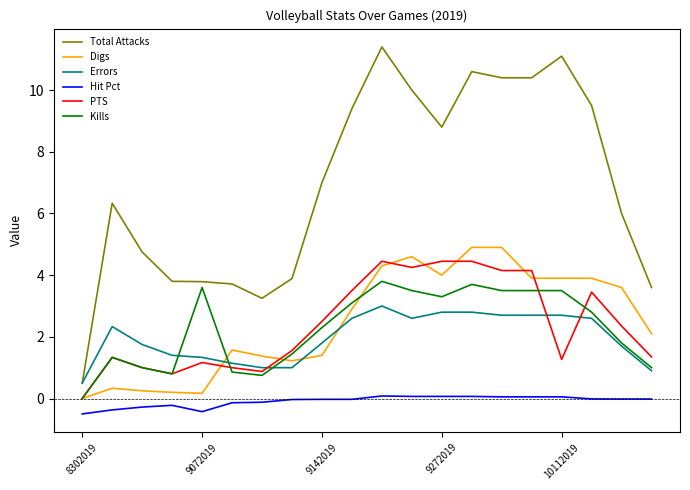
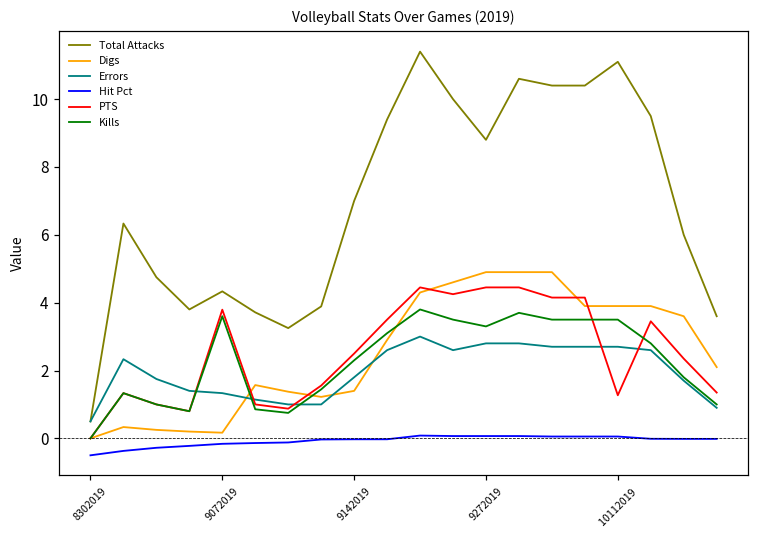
Total Attacks, 9072019: 3.8 -> 4.3
Hit Pct, 9072019: -0.4 -> -0.2
PTS, 9072019: 1.2 -> 3.8
Digs, 9272019: 4.0 -> 4.9
